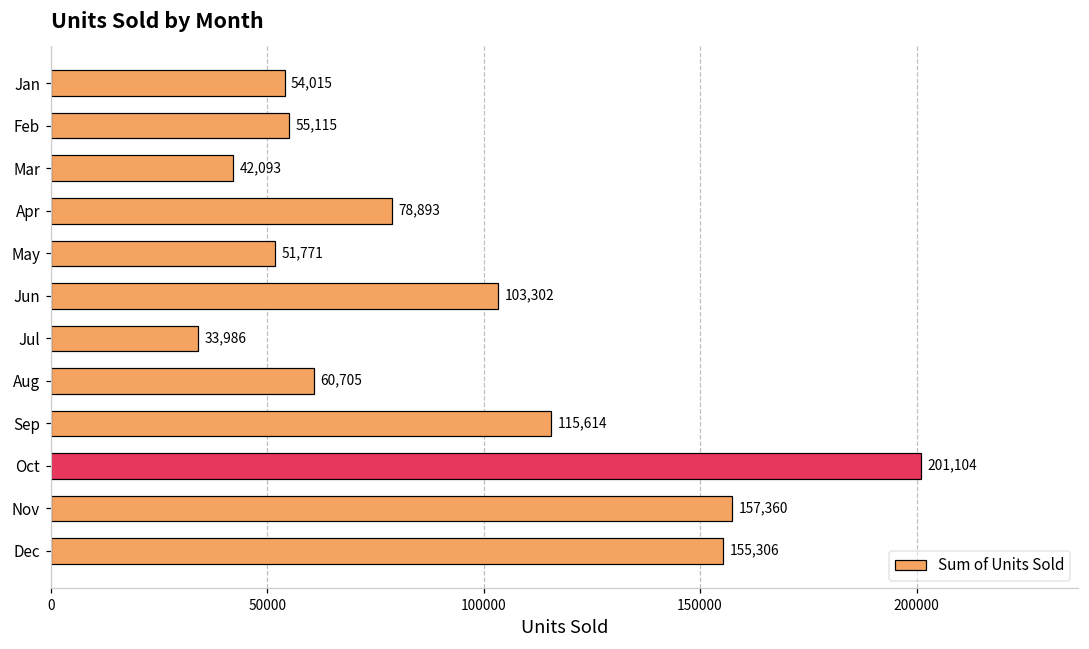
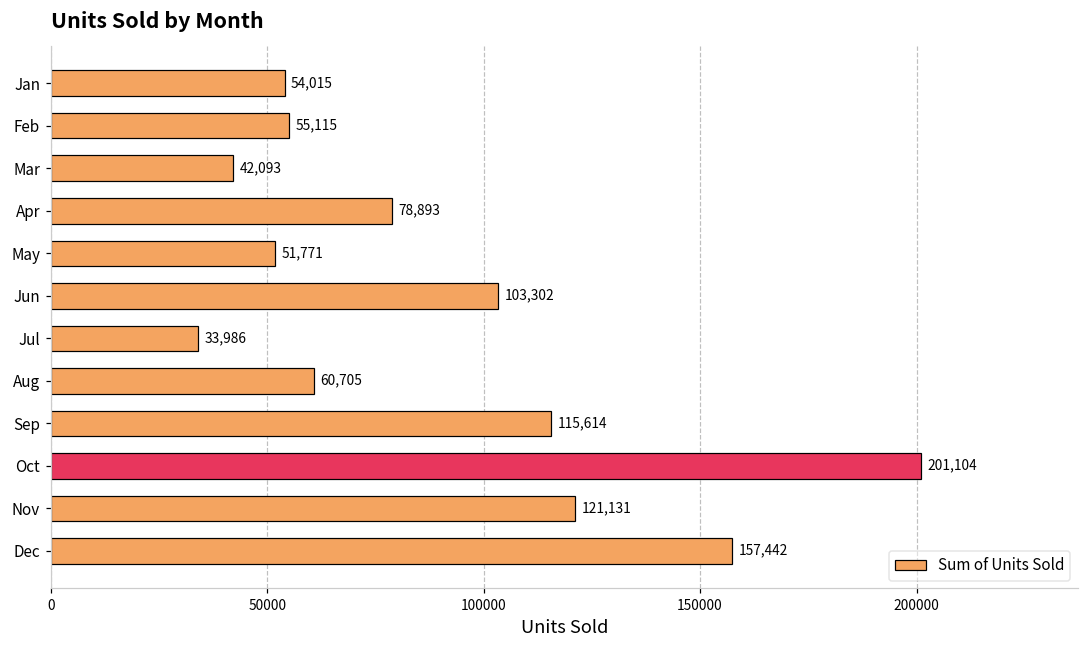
Nov: 157,360 -> 121,131
Dec: 155,306 -> 157,442
